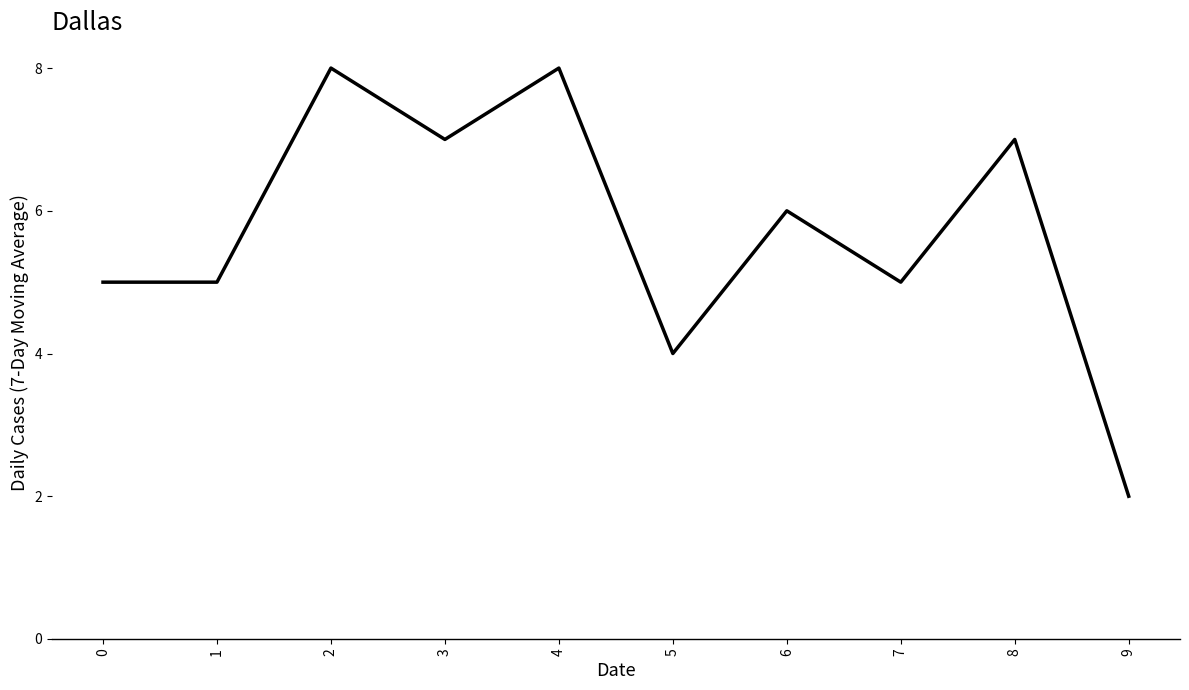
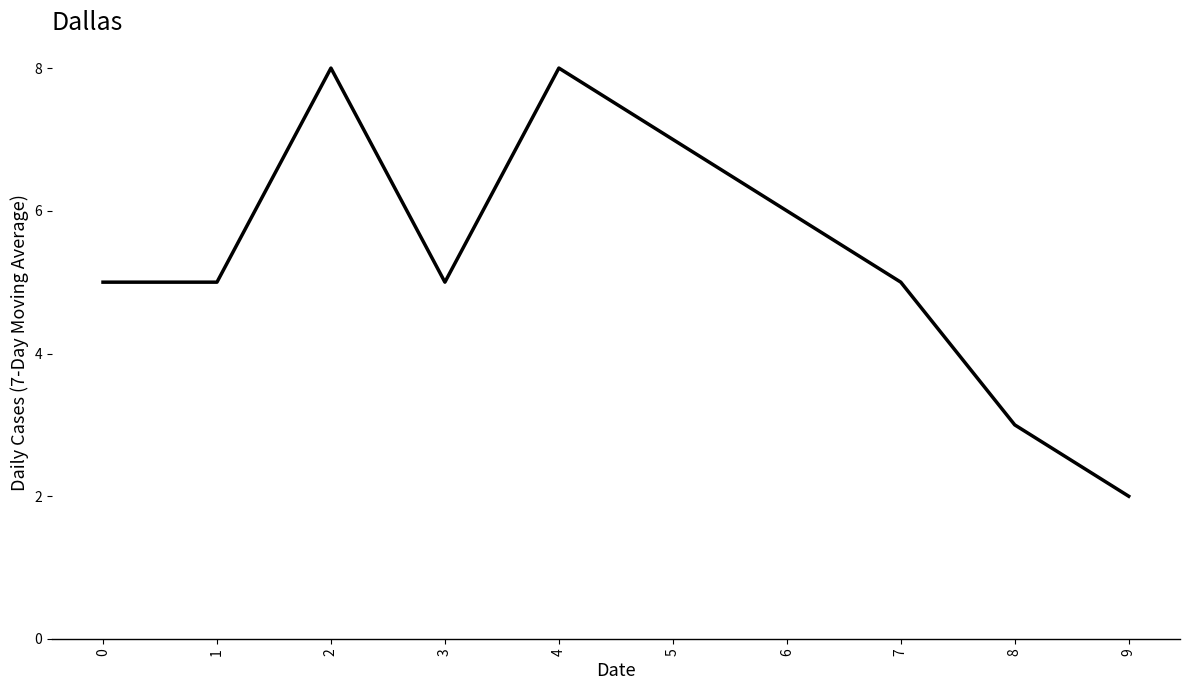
3: 7 -> 5
5: 4 -> 7
8: 7 -> 3
